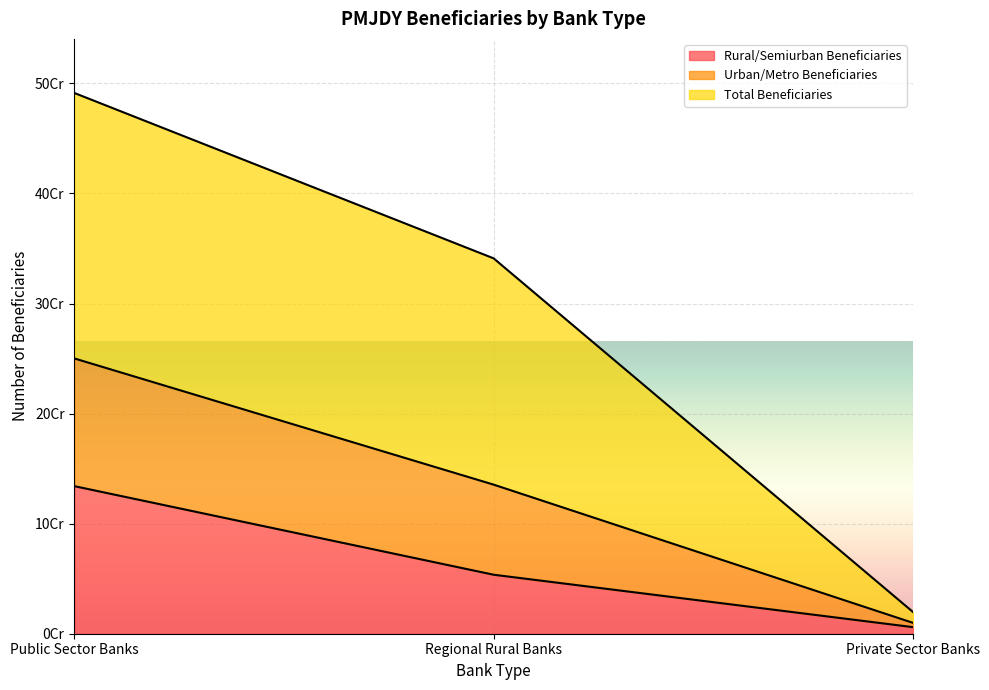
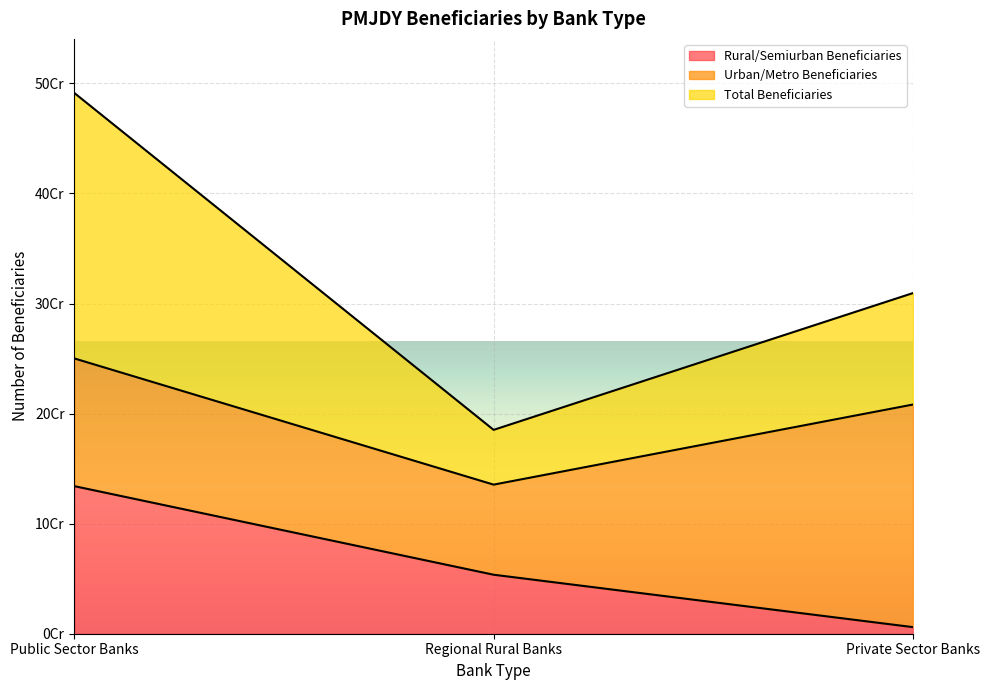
Total Beneficiaries, Regional Rural Banks: 20.6Cr -> 5.0Cr
Urban/Metro Beneficiaries, Private Sector Banks: 0.4Cr -> 20.2Cr
Total Beneficiaries, Private Sector Banks: 1.0Cr -> 10.1Cr
